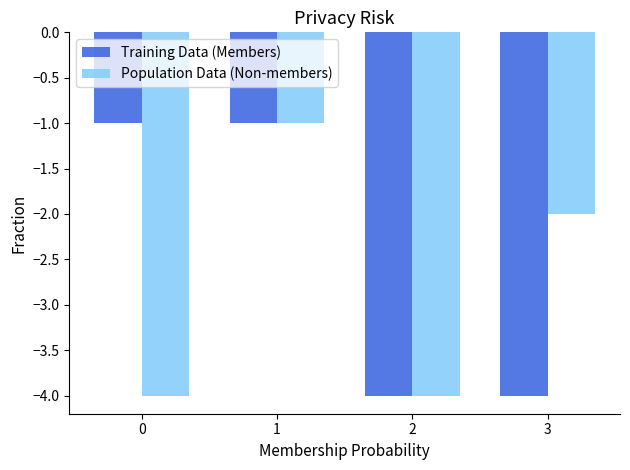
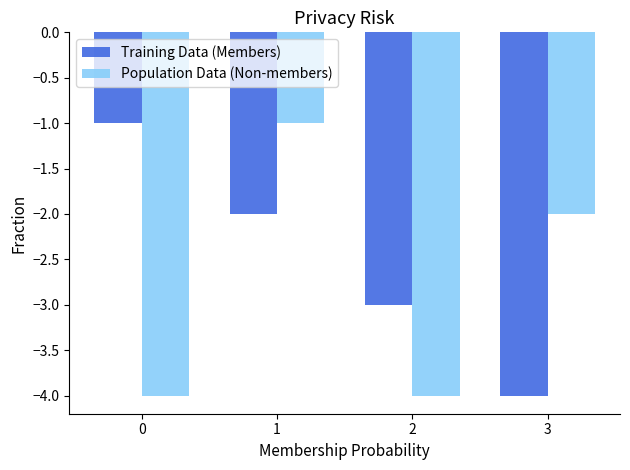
Training Data (Members), 1: -1 -> -2
Training Data (Members), 2: -4 -> -3
